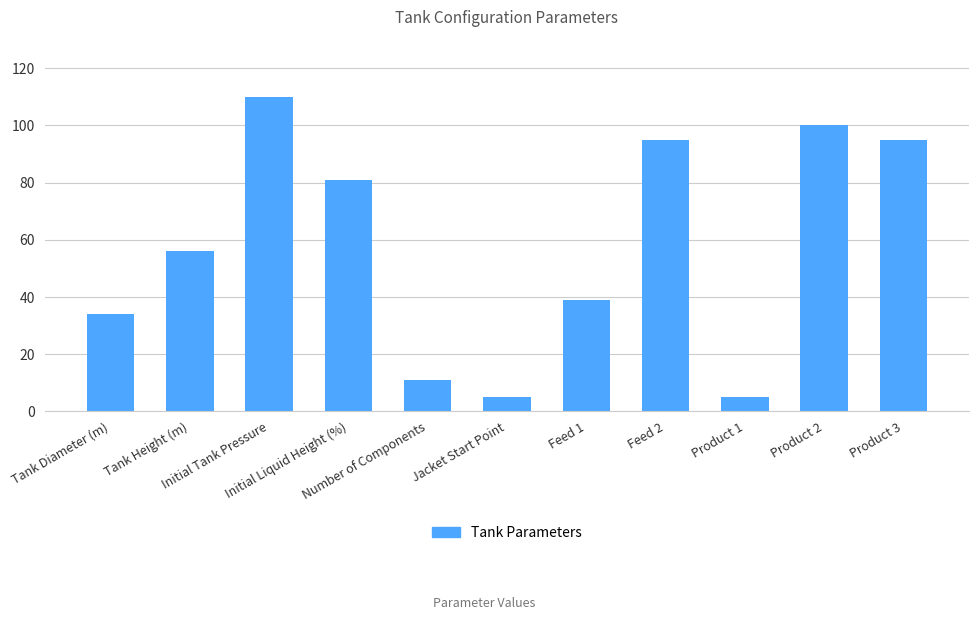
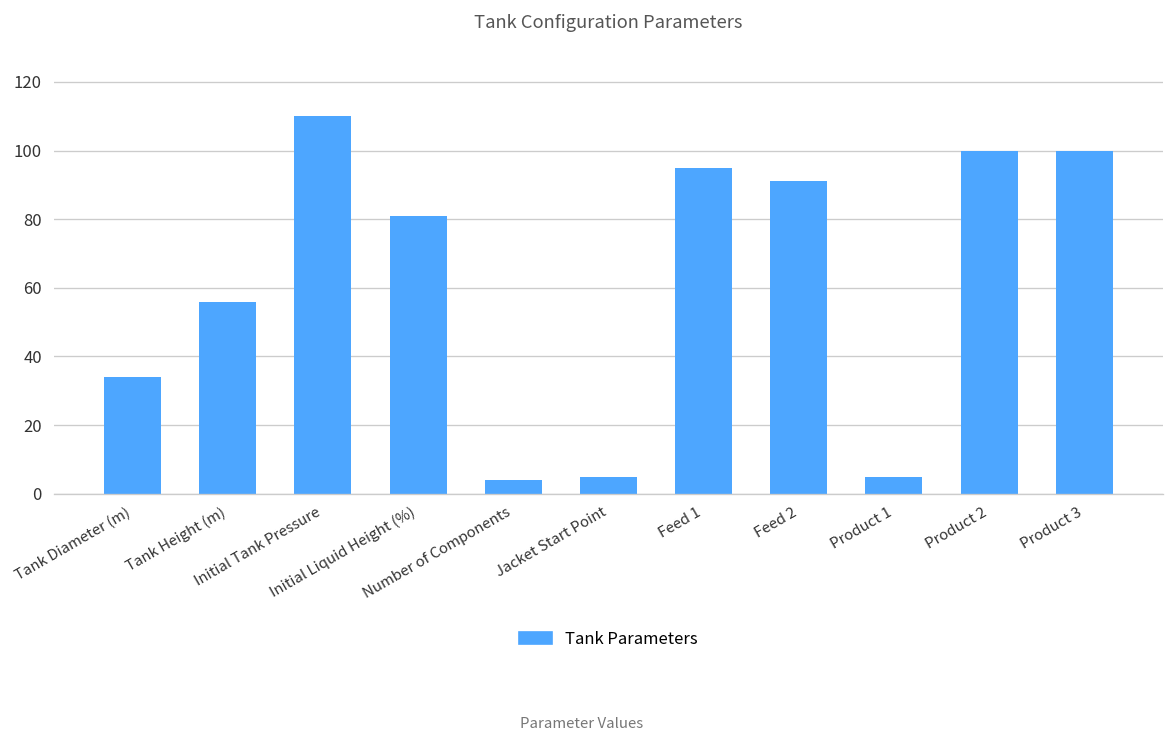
Number of Components: 11 -> 4
Feed 1: 39 -> 95
Feed 2: 95 -> 91
Product 3: 95 -> 100
